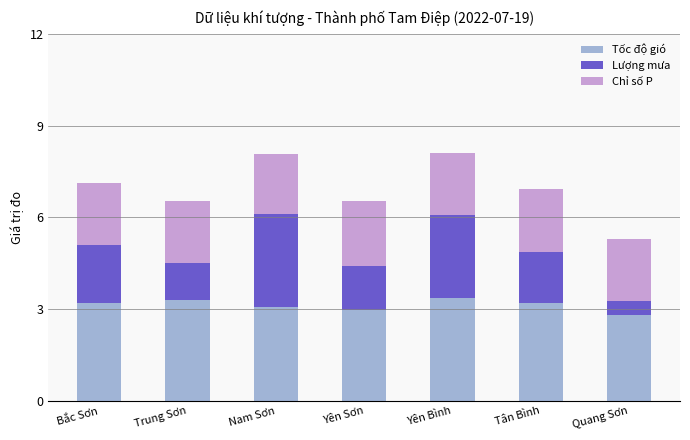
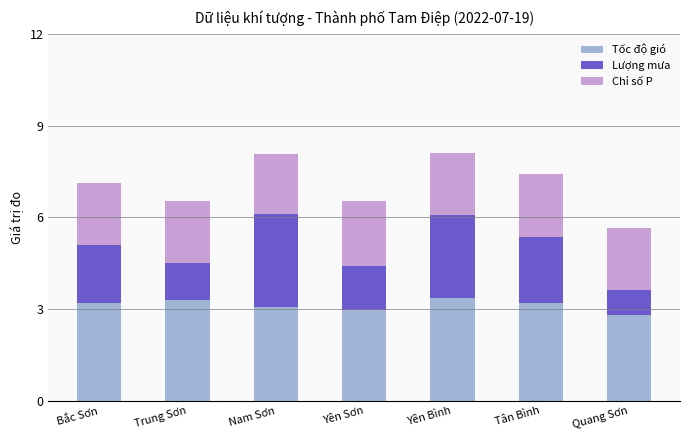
Lượng mưa, Tân Bình: 1.7 -> 2.2
Lượng mưa, Quang Sơn: 0.5 -> 0.8
